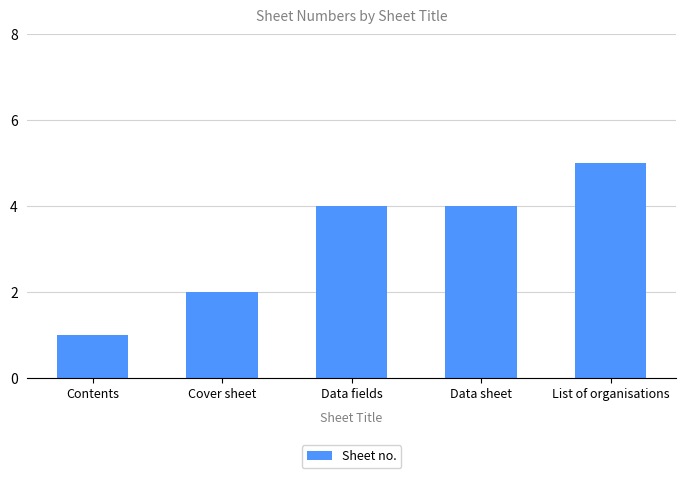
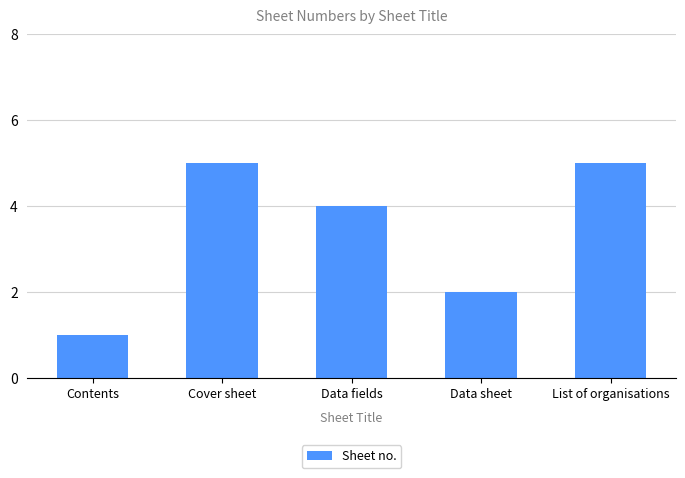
Cover sheet: 2 -> 5
Data sheet: 4 -> 2
